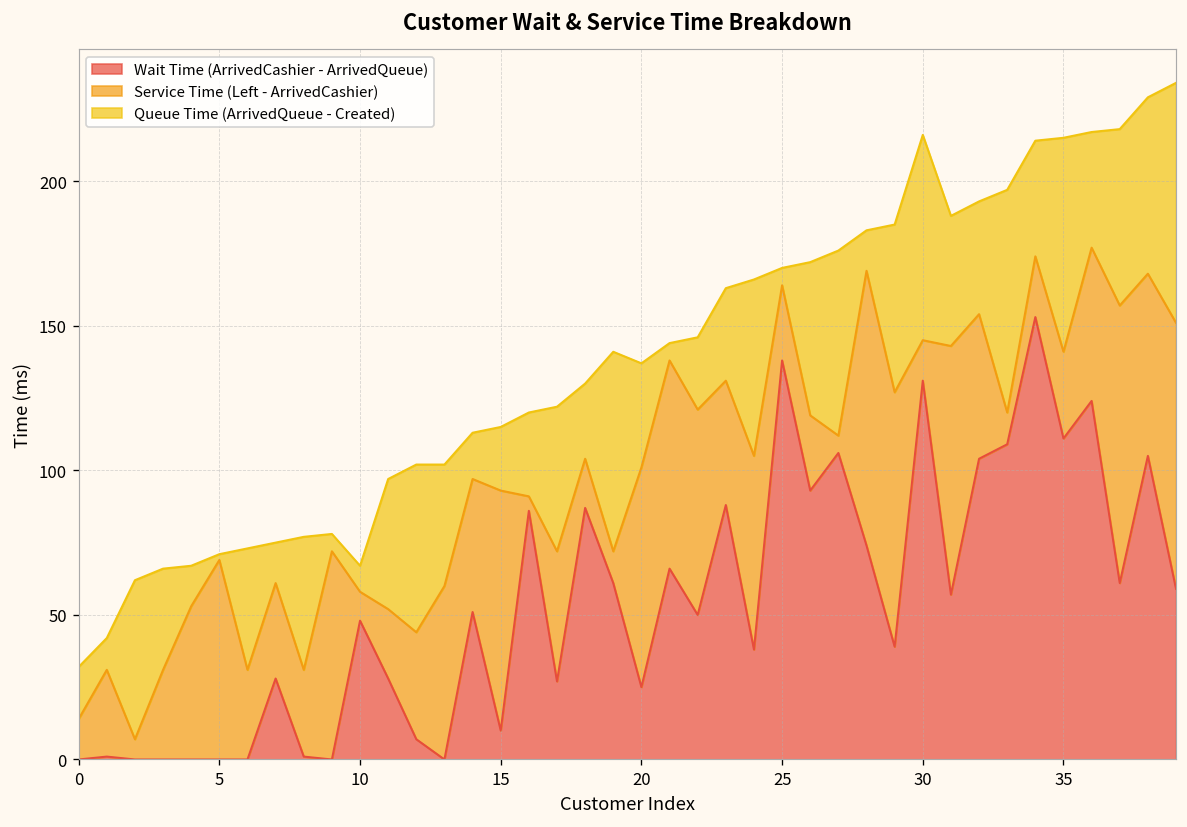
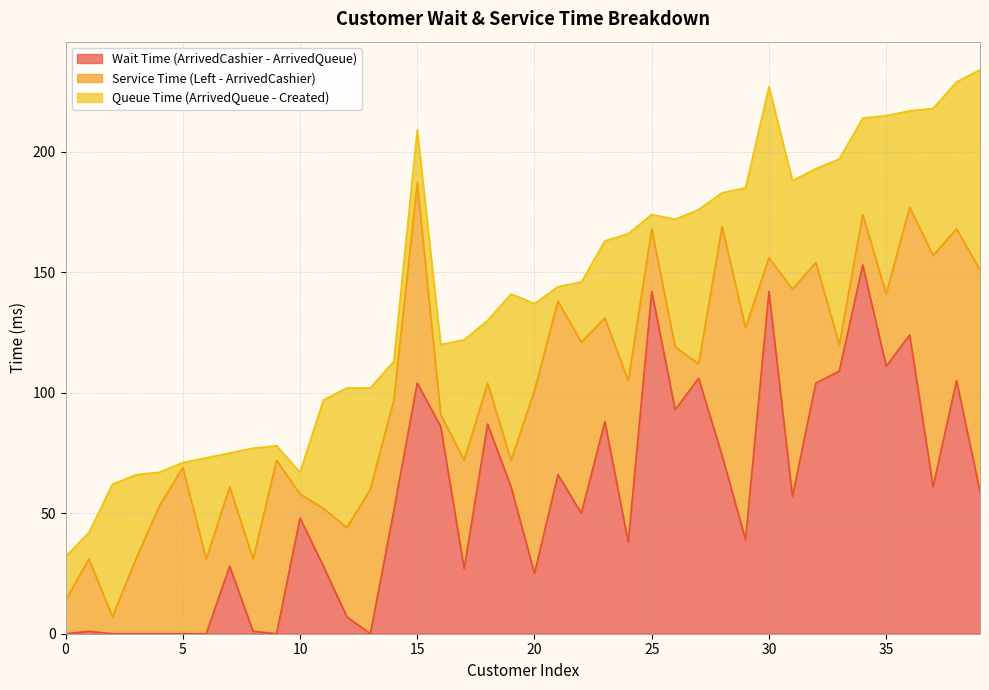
Wait Time (ArrivedCashier - ArrivedQueue), 15: 10 -> 104
Wait Time (ArrivedCashier - ArrivedQueue), 25: 138 -> 142
Wait Time (ArrivedCashier - ArrivedQueue), 30: 131 -> 142
